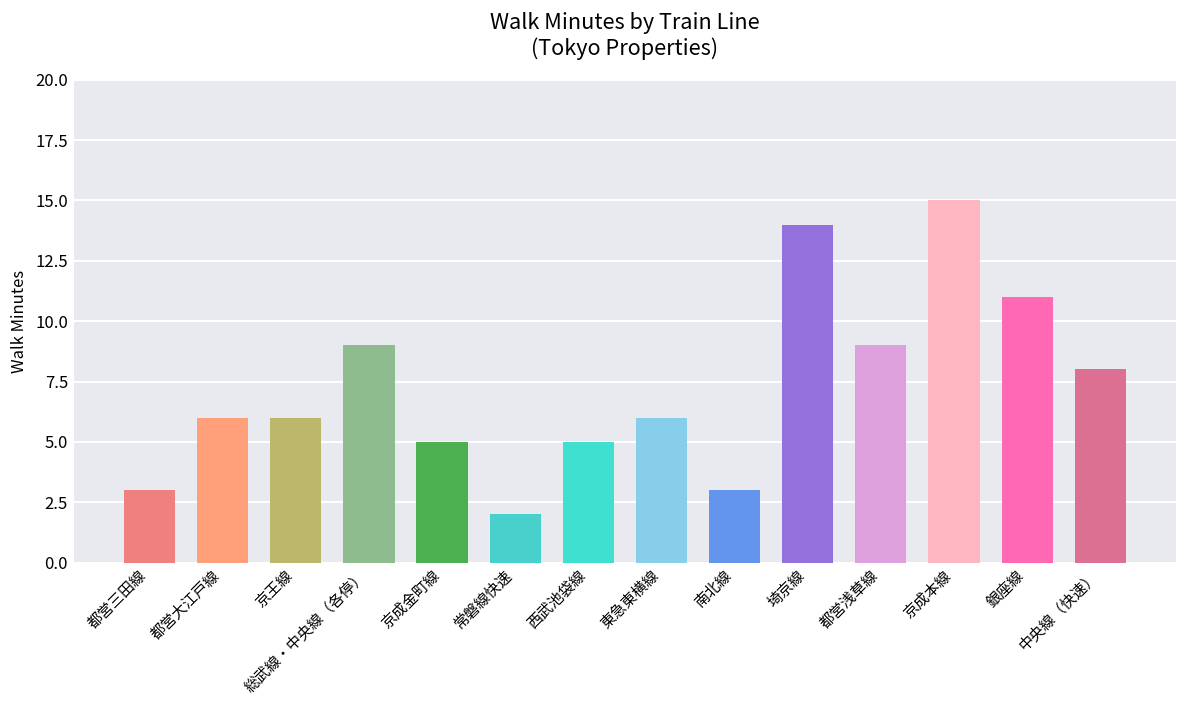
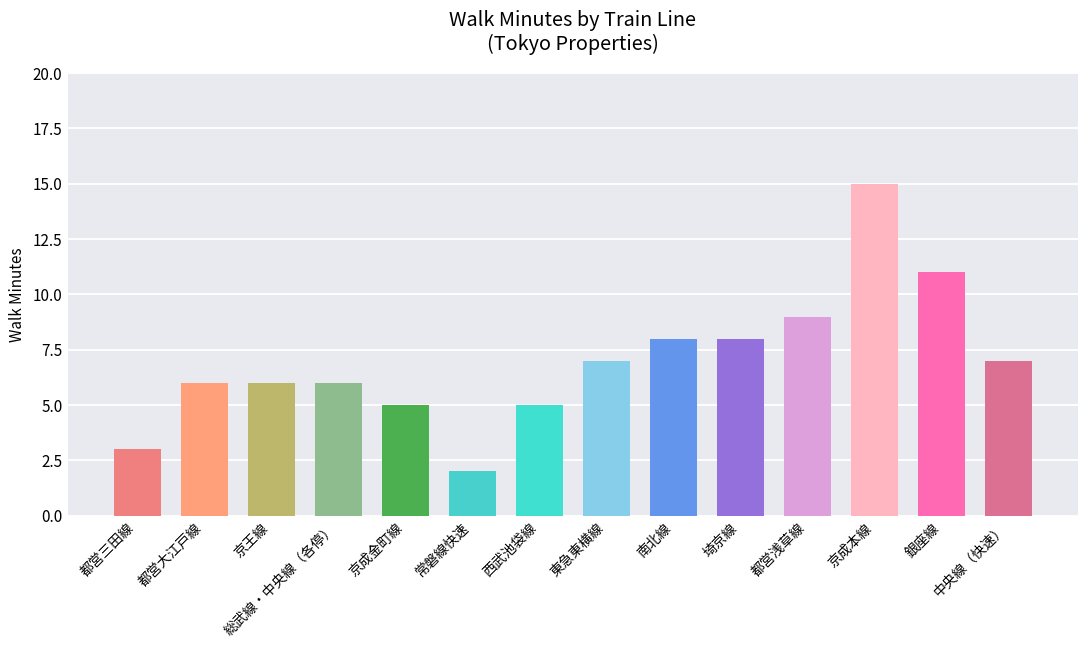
総武線・中央線（各停）: 9 -> 6
東急東横線: 6 -> 7
南北線: 3 -> 8
埼京線: 14 -> 8
中央線（快速）: 8 -> 7
